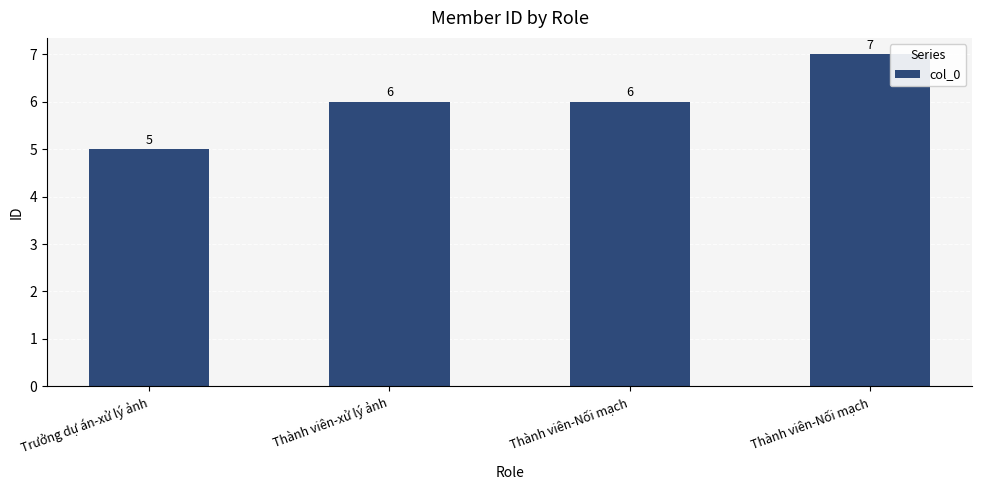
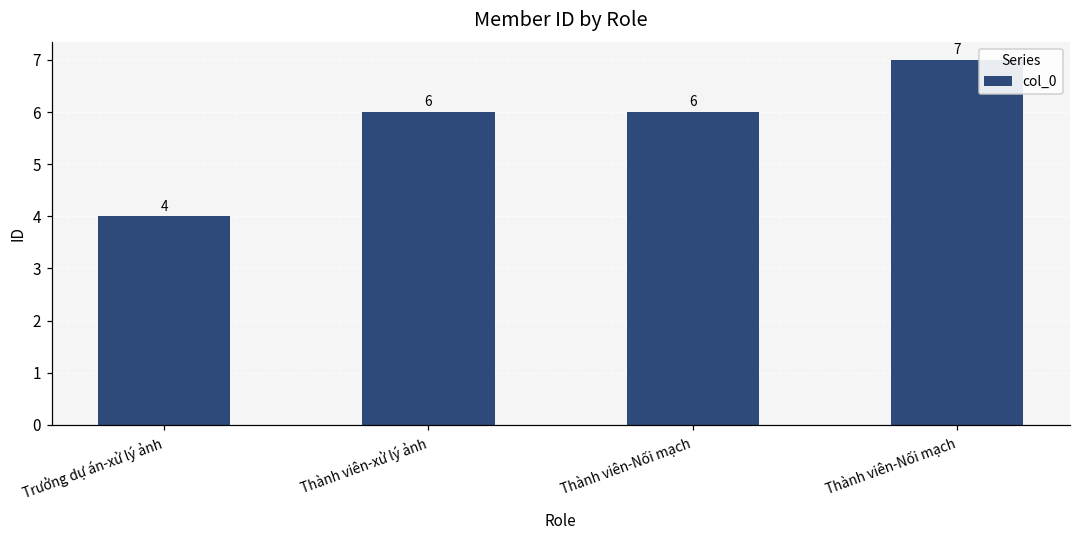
Trưởng dự án-xử lý ảnh: 5 -> 4
